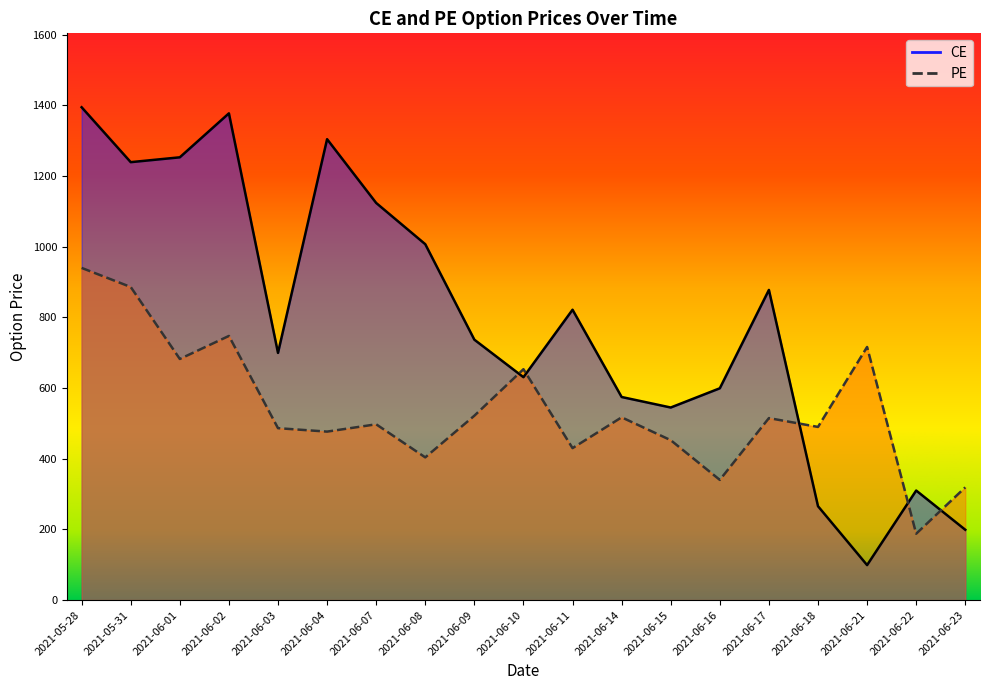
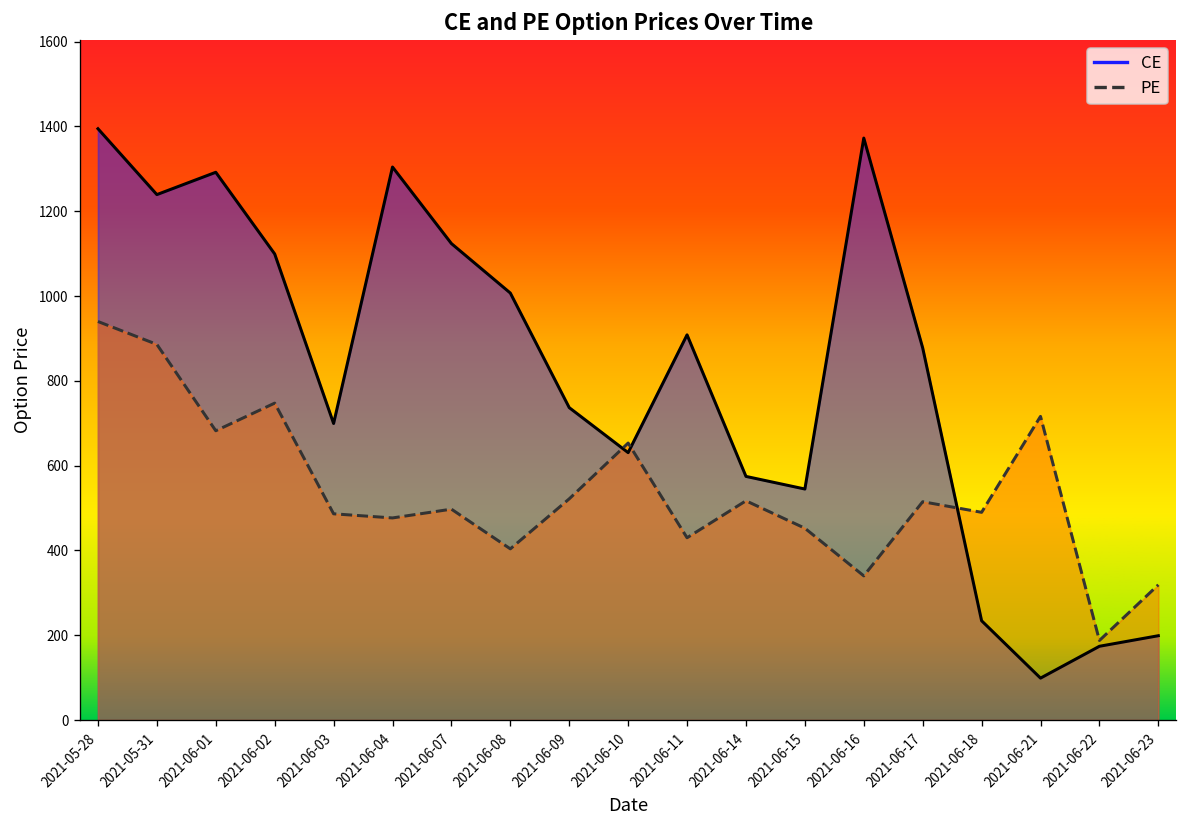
CE, 2021-06-01: 1250 -> 1290
CE, 2021-06-02: 1380 -> 1100
CE, 2021-06-11: 820 -> 910
CE, 2021-06-16: 600 -> 1370
CE, 2021-06-18: 270 -> 230
CE, 2021-06-22: 310 -> 170
